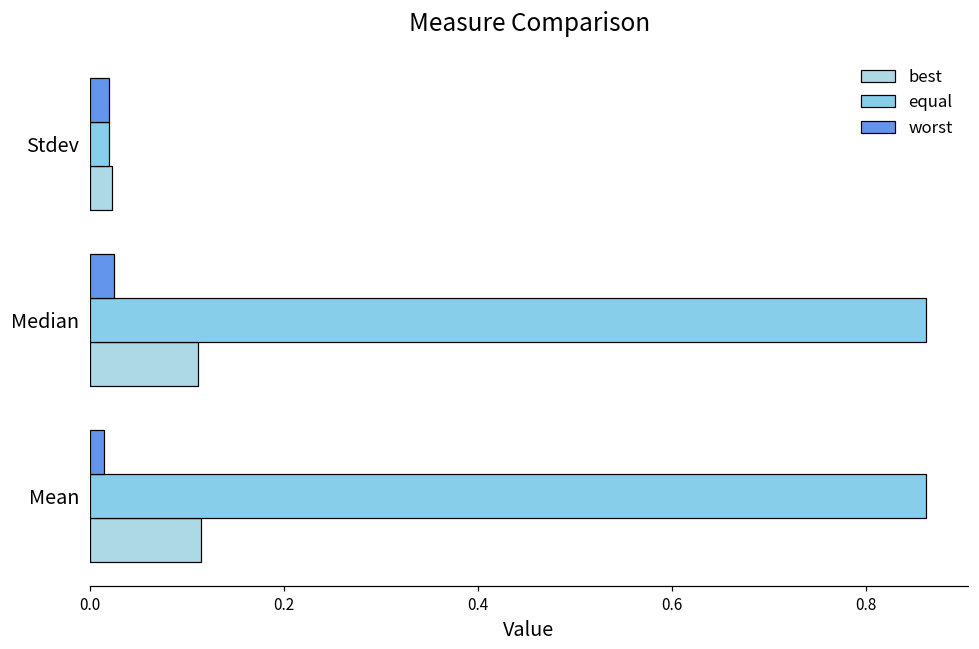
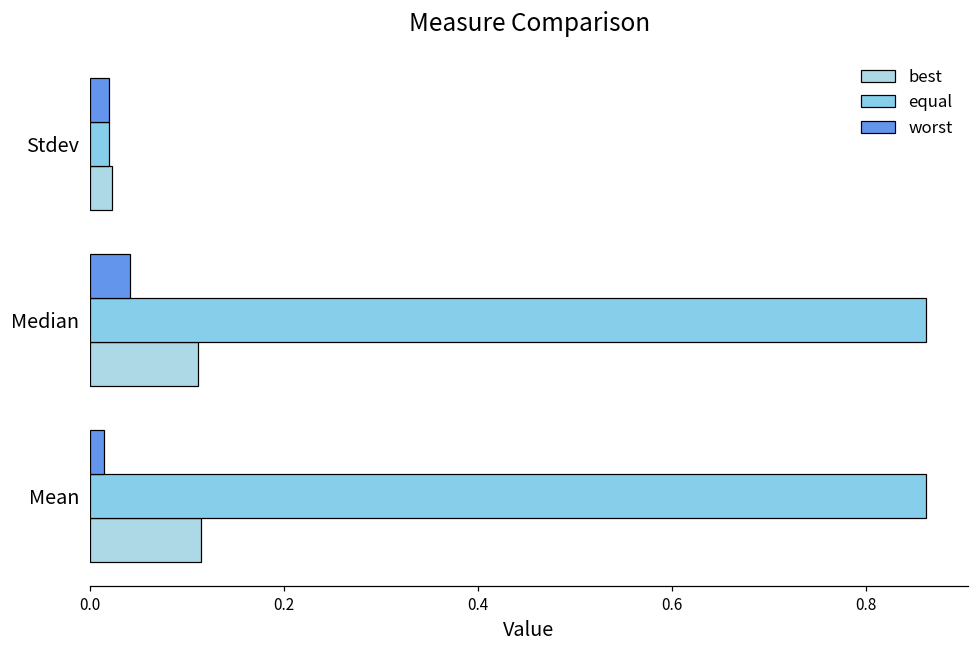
worst, Median: 0.02 -> 0.04
